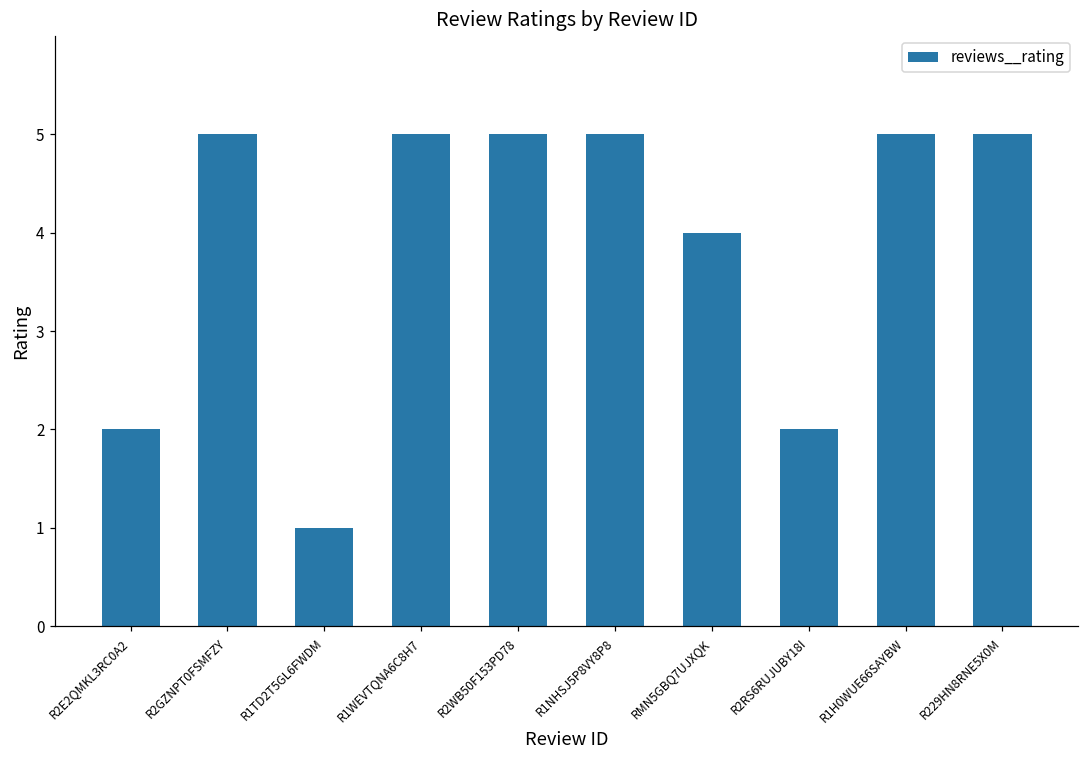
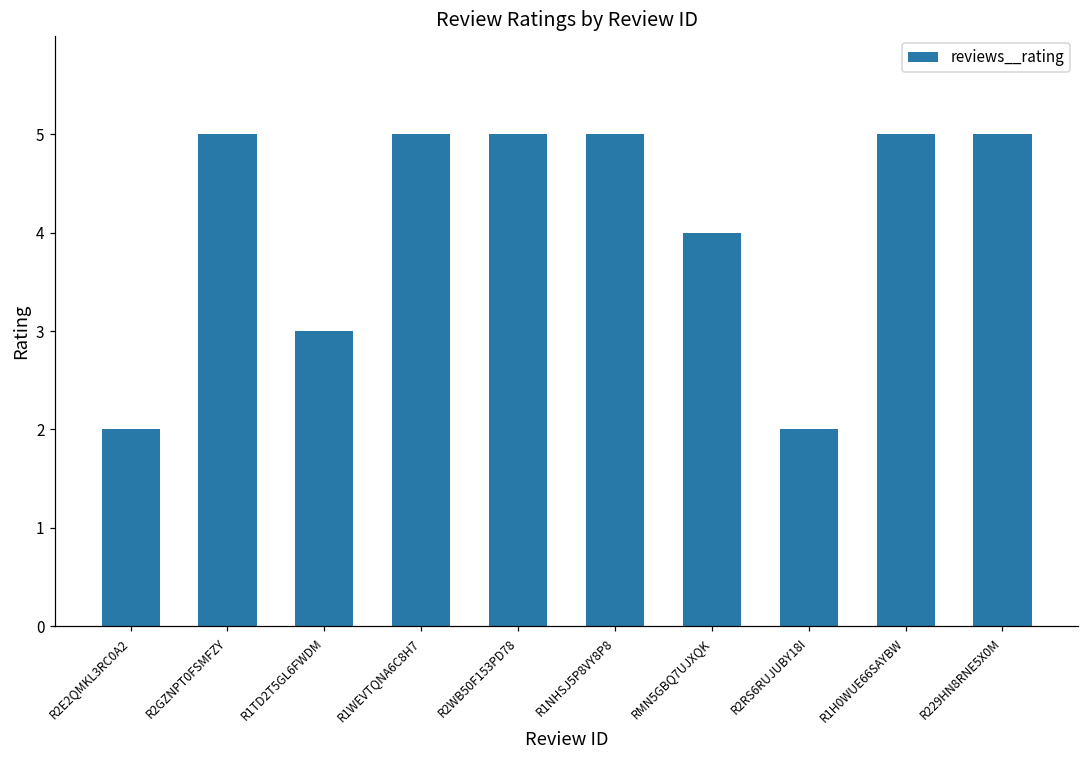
R1TD2T5GL6FWDM: 1 -> 3
